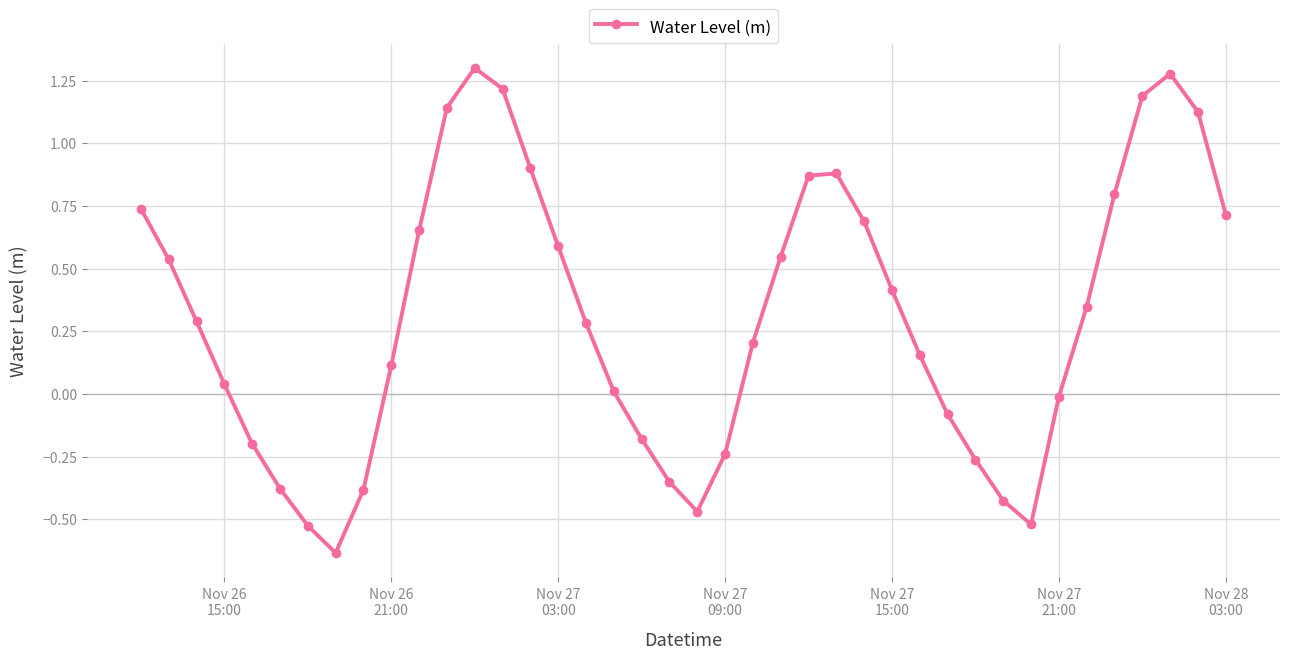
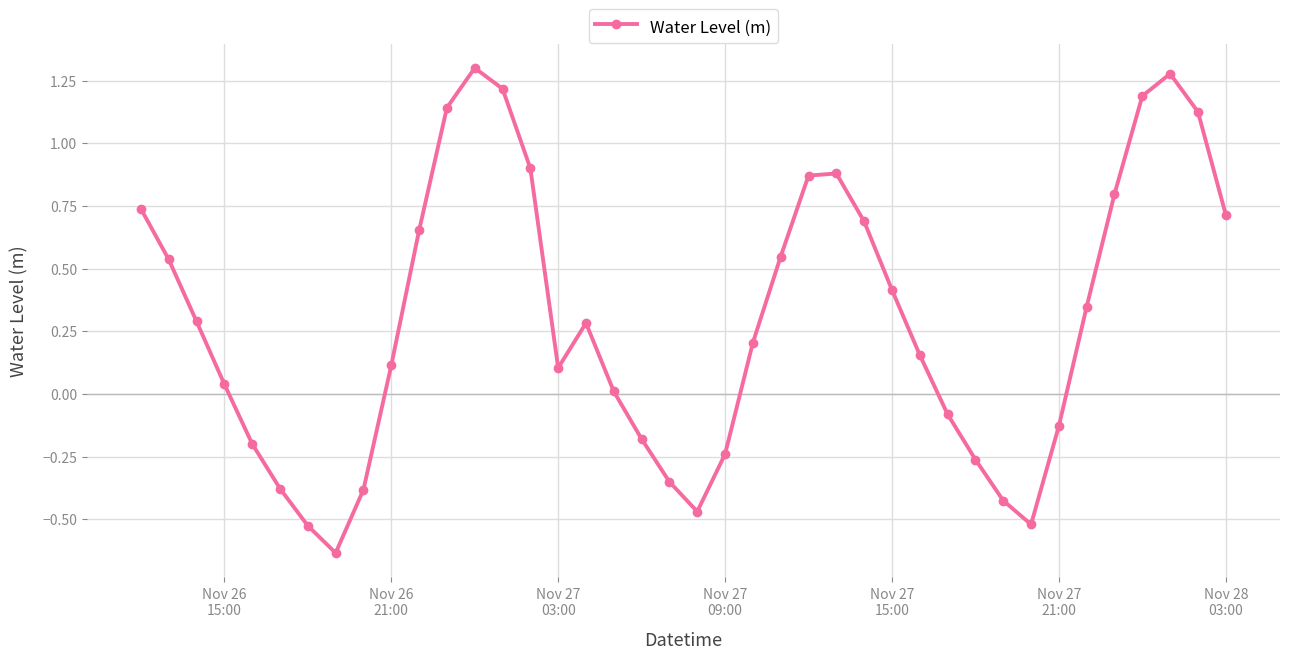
Nov 27 03:00: 0.59 -> 0.10
Nov 27 21:00: -0.01 -> -0.13
